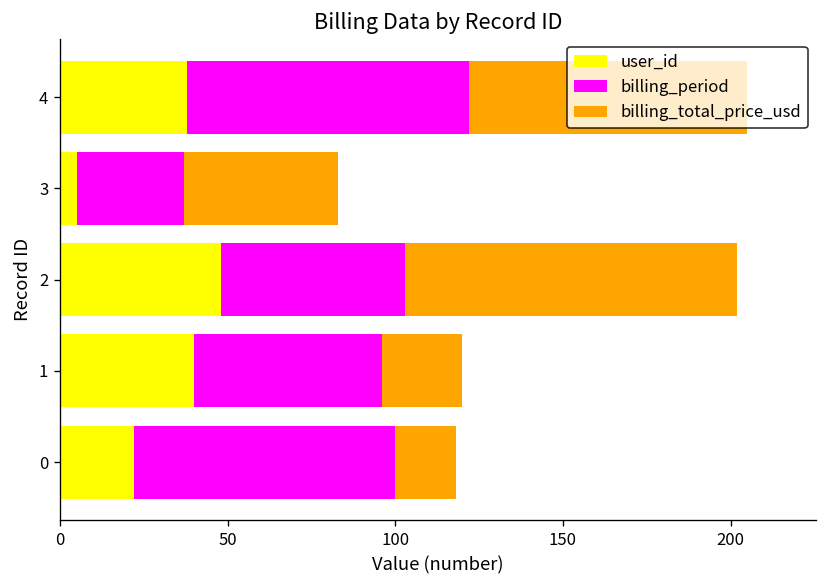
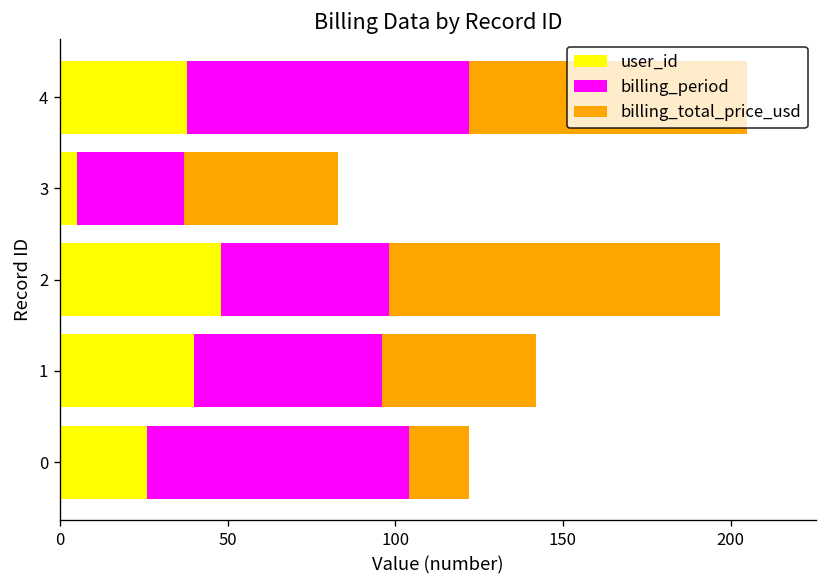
billing_period, 2: 55 -> 50
billing_total_price_usd, 1: 24 -> 46
user_id, 0: 22 -> 26
